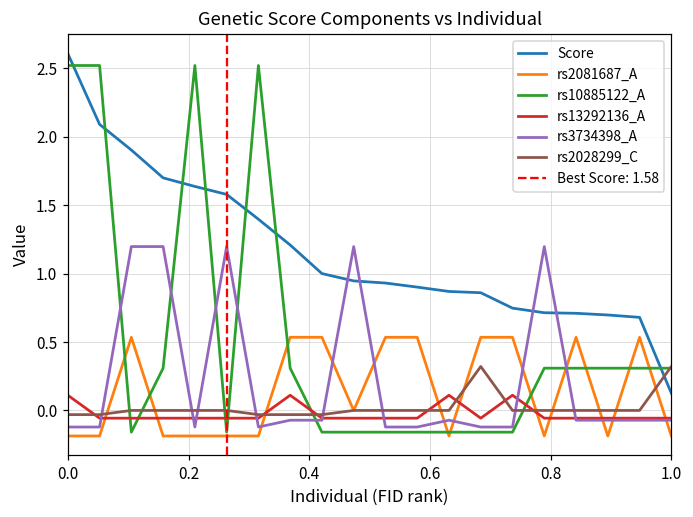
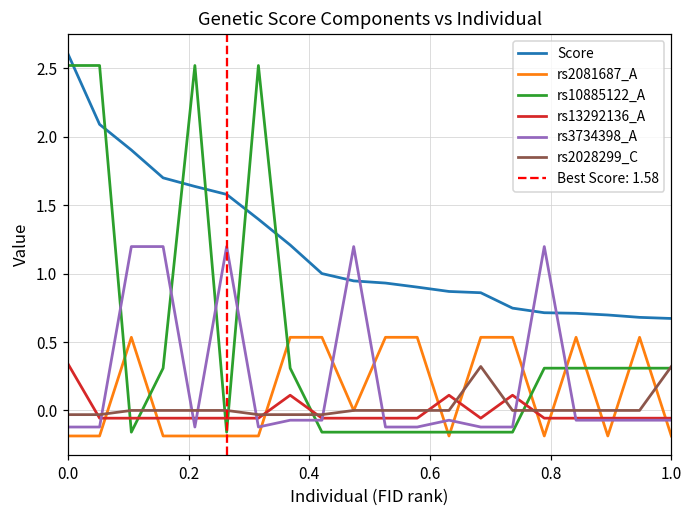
rs13292136_A, 0.0: 0.11 -> 0.34
Score, 1.0: 0.13 -> 0.67
